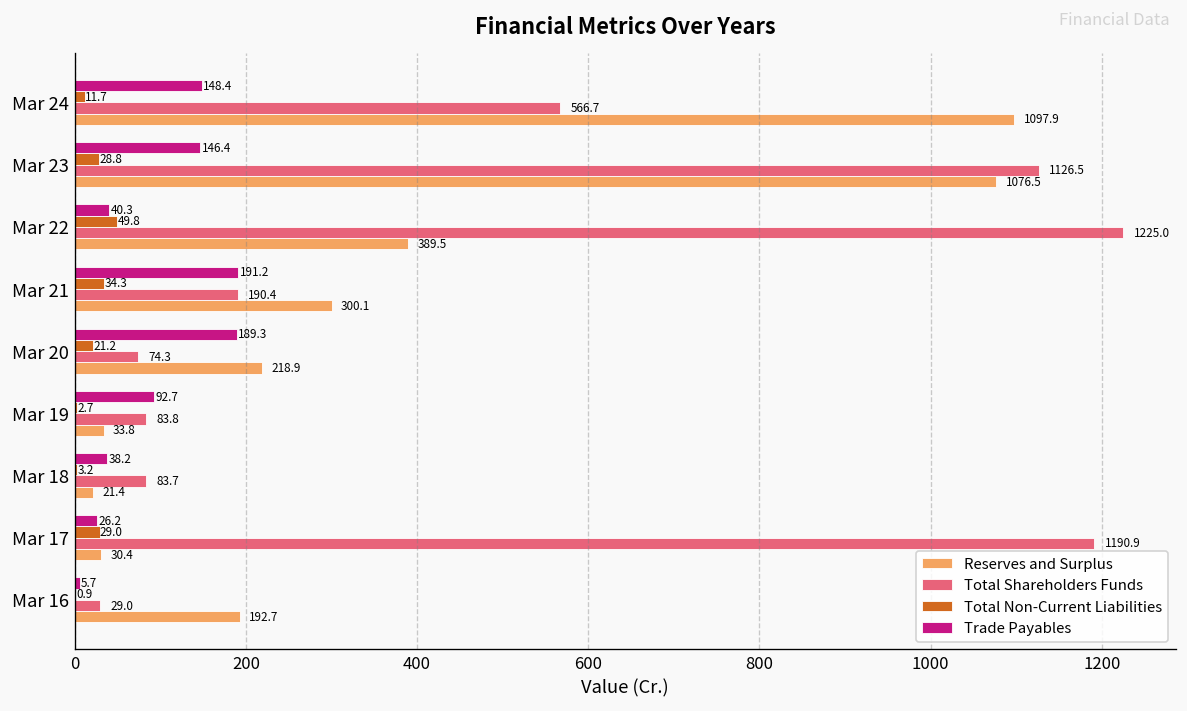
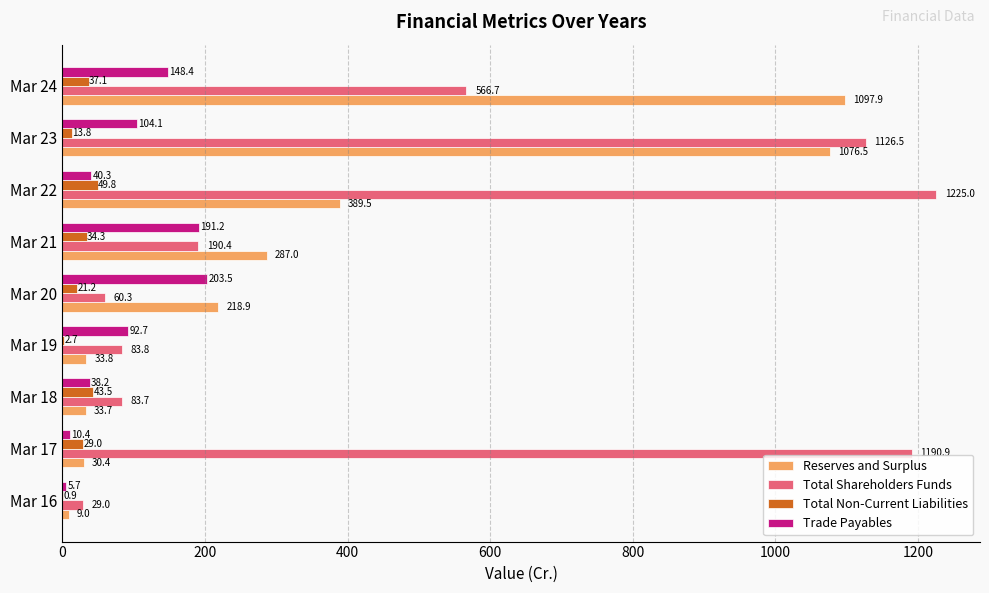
Total Non-Current Liabilities, Mar 24: 11.7 -> 37.1
Trade Payables, Mar 23: 146.4 -> 104.1
Total Non-Current Liabilities, Mar 23: 28.8 -> 13.8
Reserves and Surplus, Mar 21: 300.1 -> 287.0
Trade Payables, Mar 20: 189.3 -> 203.5
Total Shareholders Funds, Mar 20: 74.3 -> 60.3
Total Non-Current Liabilities, Mar 18: 3.2 -> 43.5
Reserves and Surplus, Mar 18: 21.4 -> 33.7
Trade Payables, Mar 17: 26.2 -> 10.4
Reserves and Surplus, Mar 16: 192.7 -> 9.0
